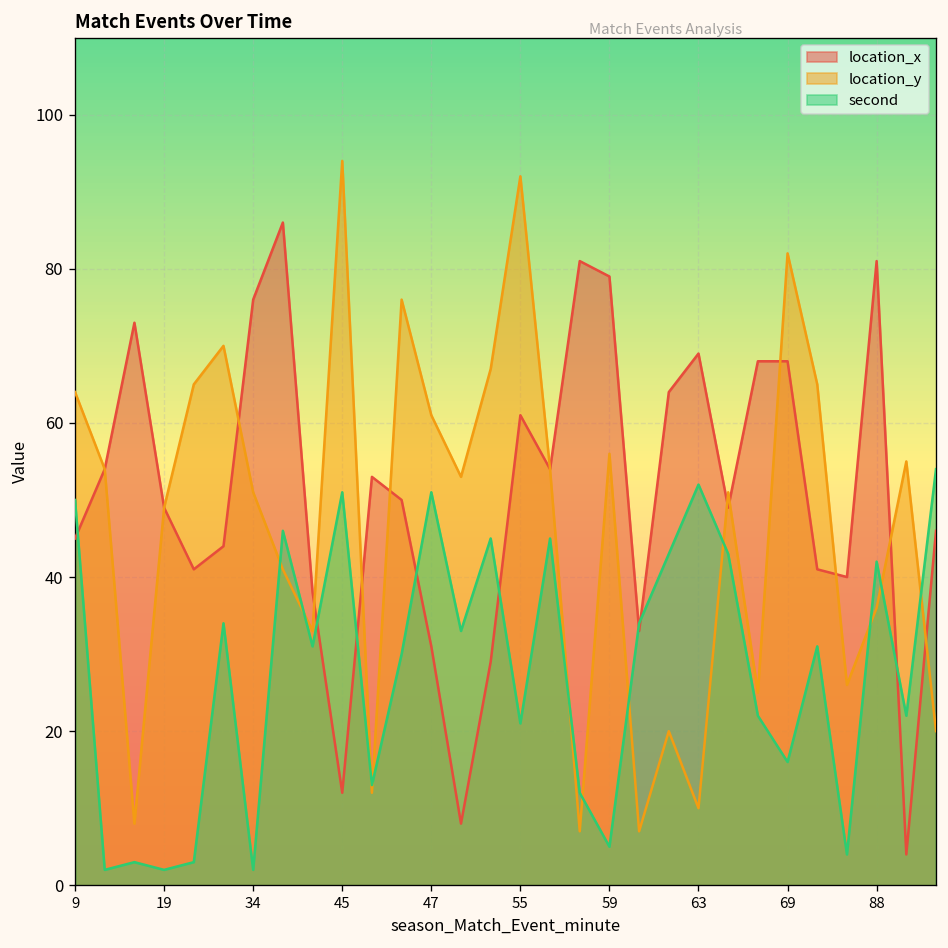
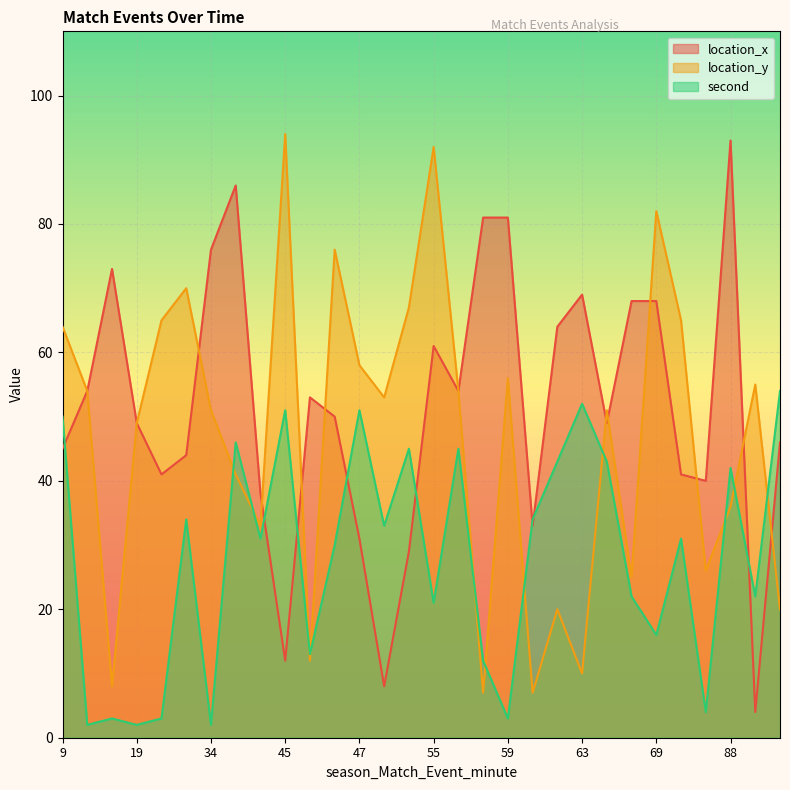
location_y, 47: 61 -> 58
location_x, 59: 79 -> 81
second, 59: 5 -> 3
location_x, 88: 81 -> 93
